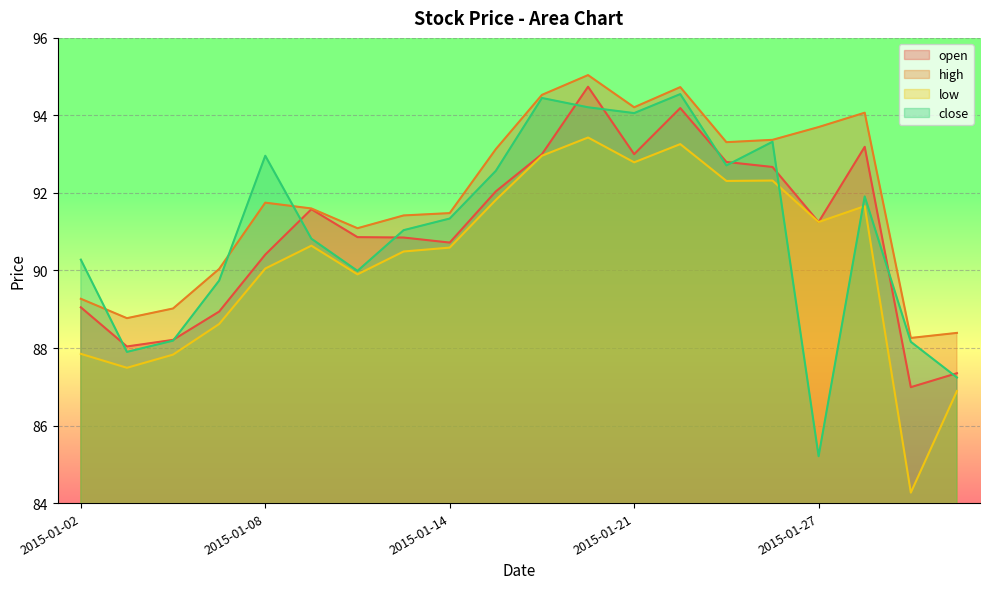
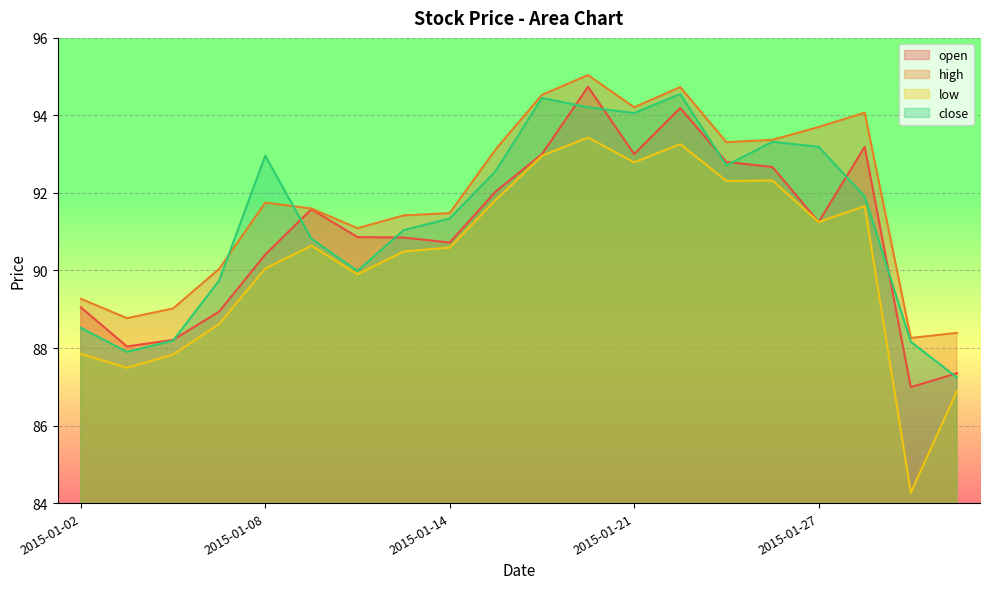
close, 2015-01-02: 90.3 -> 88.5
close, 2015-01-27: 85.2 -> 93.2
